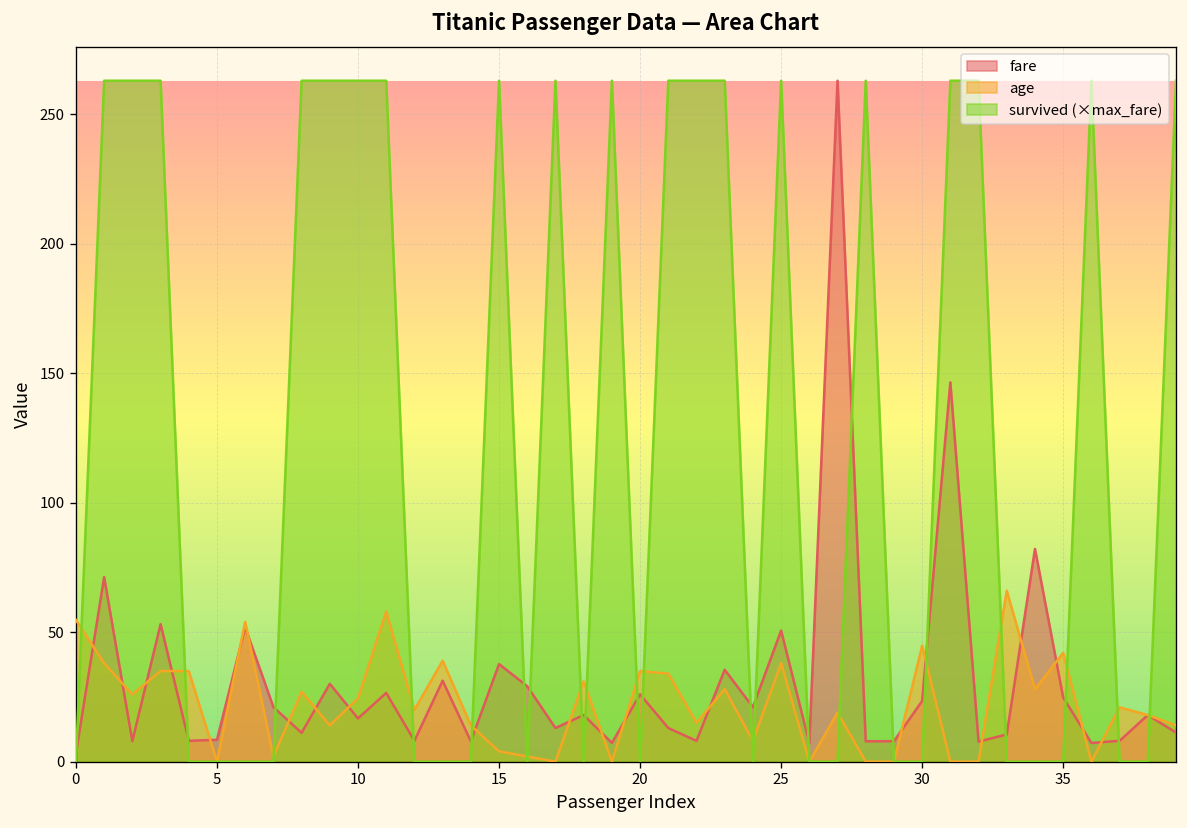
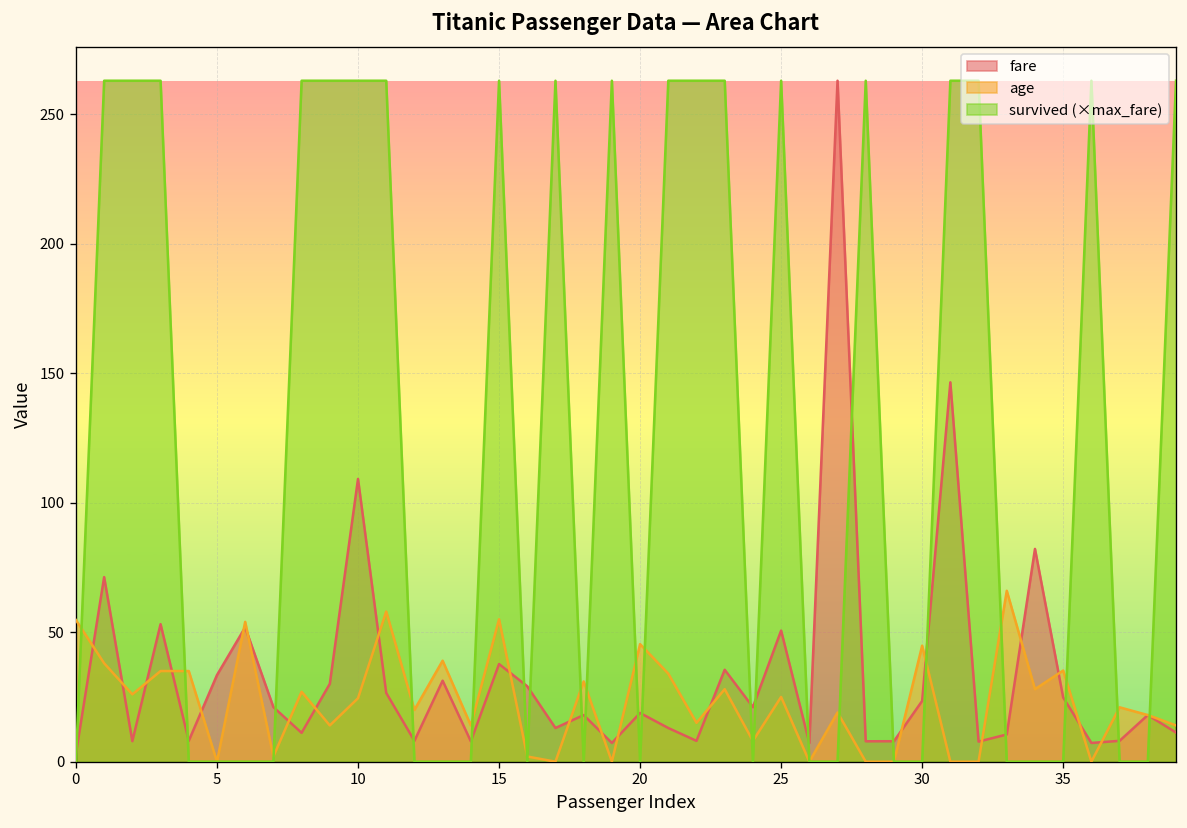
fare, 5: 8 -> 33
fare, 10: 17 -> 109
age, 15: 4 -> 55
fare, 20: 26 -> 19
age, 20: 35 -> 45
age, 25: 38 -> 25
age, 35: 42 -> 35
